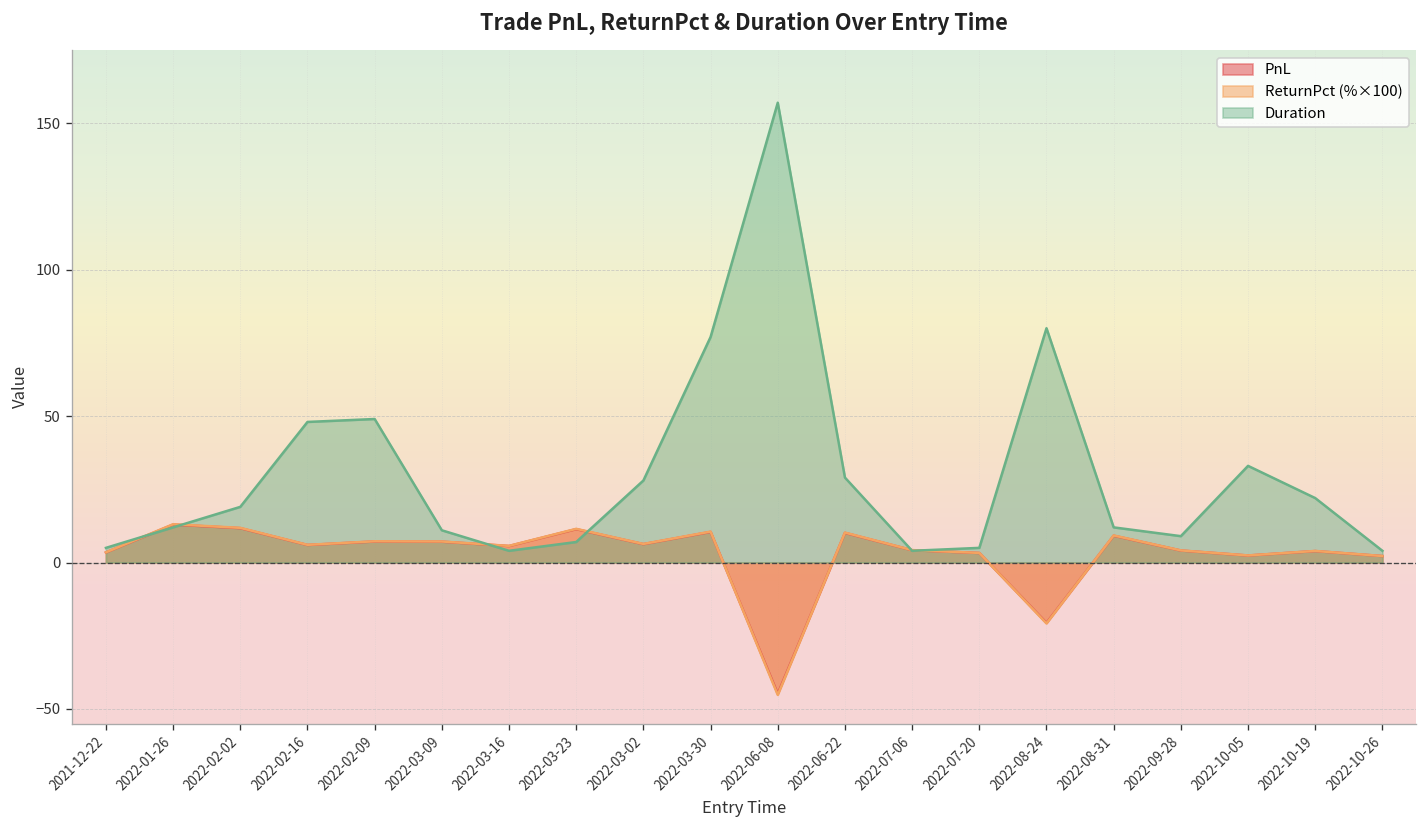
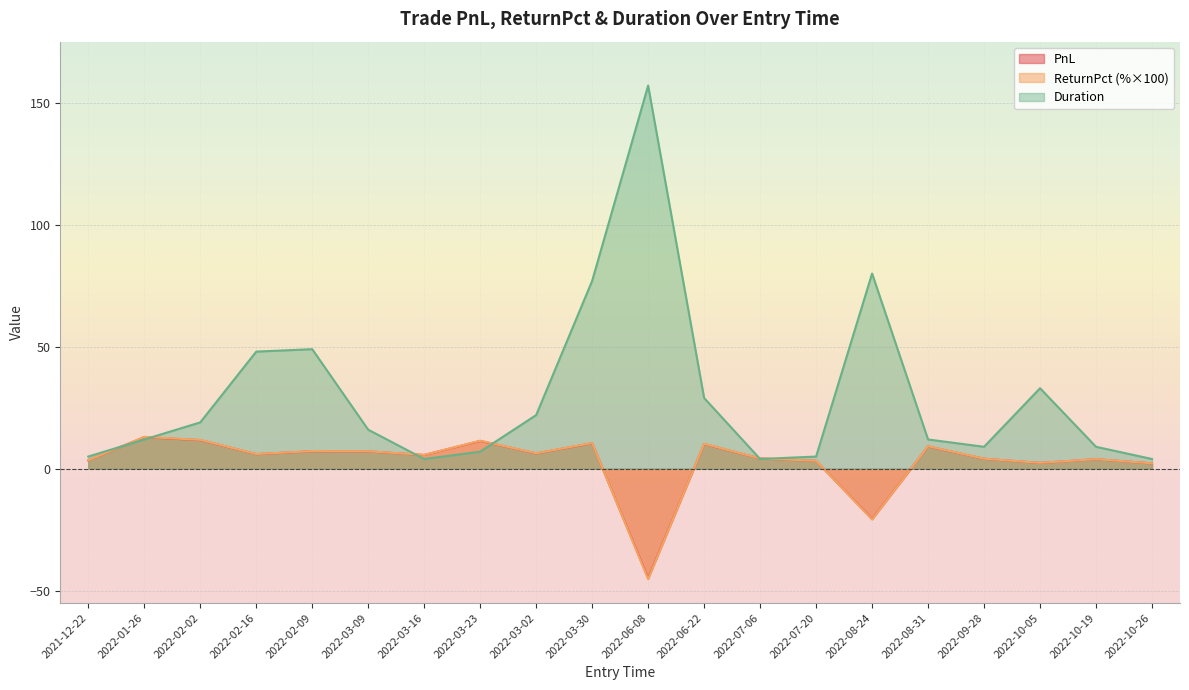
Duration, 2022-03-09: 11 -> 16
Duration, 2022-03-02: 28 -> 22
Duration, 2022-10-19: 22 -> 9
